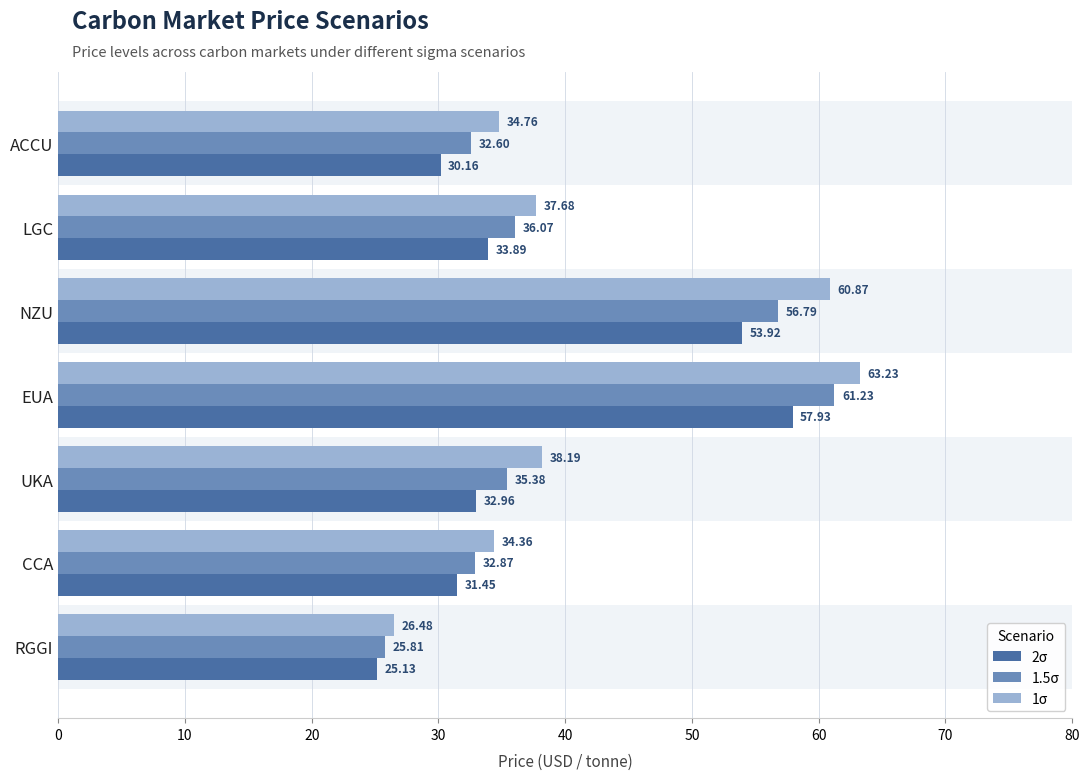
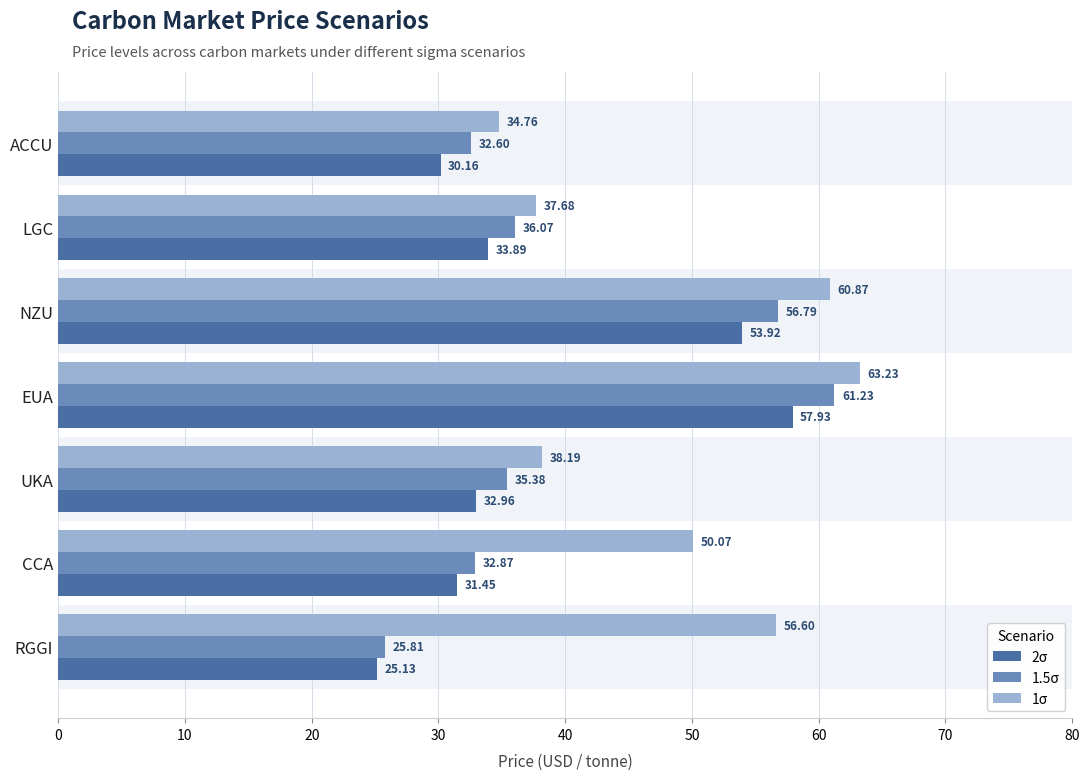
1σ, CCA: 34.36 -> 50.07
1σ, RGGI: 26.48 -> 56.60
